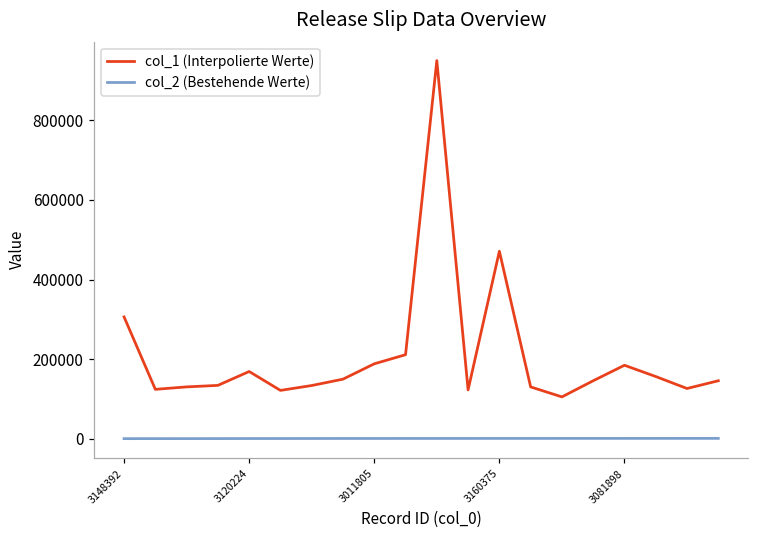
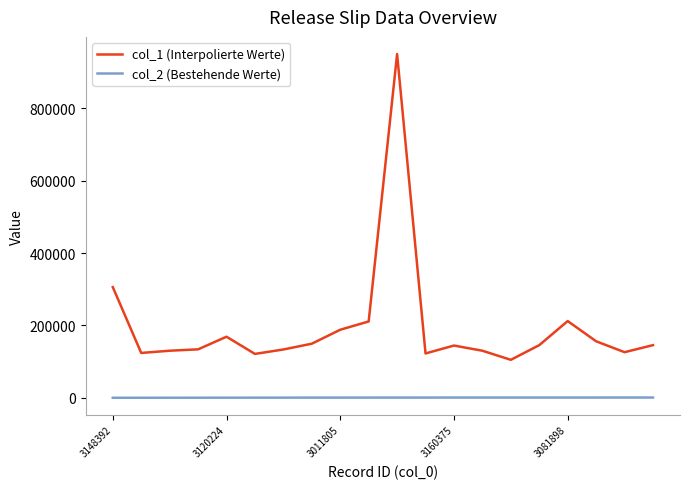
col_1 (Interpolierte Werte), 3160375: 470000 -> 140000
col_1 (Interpolierte Werte), 3081898: 180000 -> 210000
